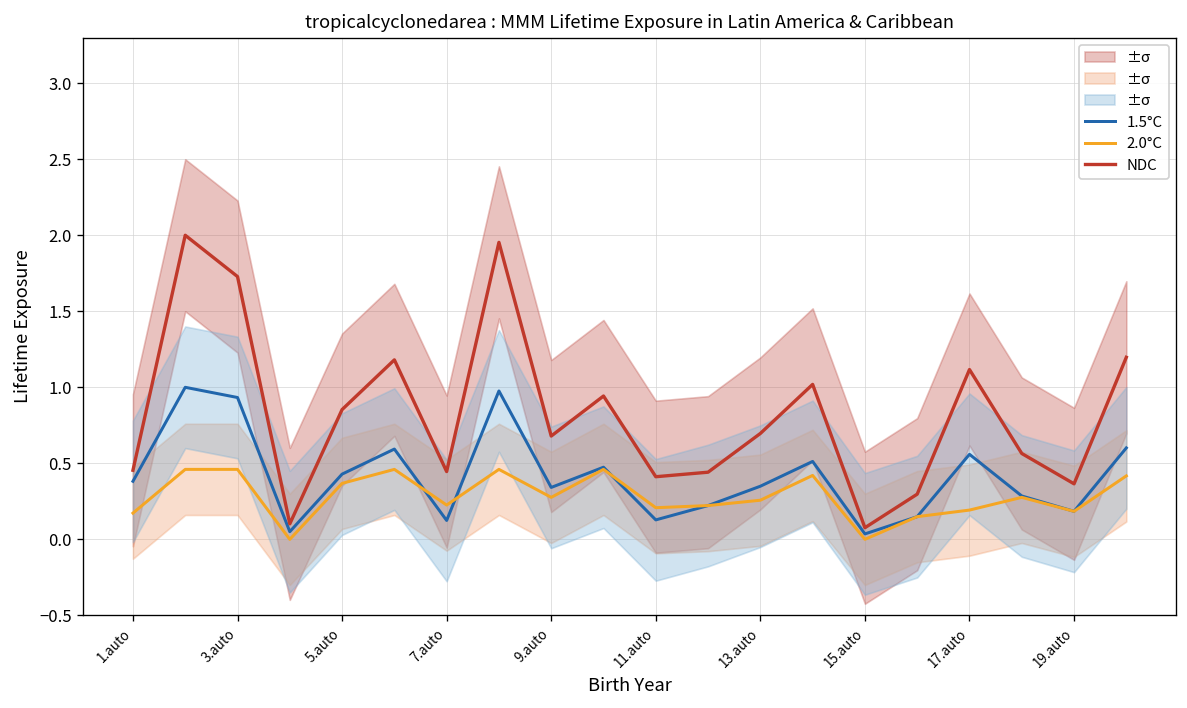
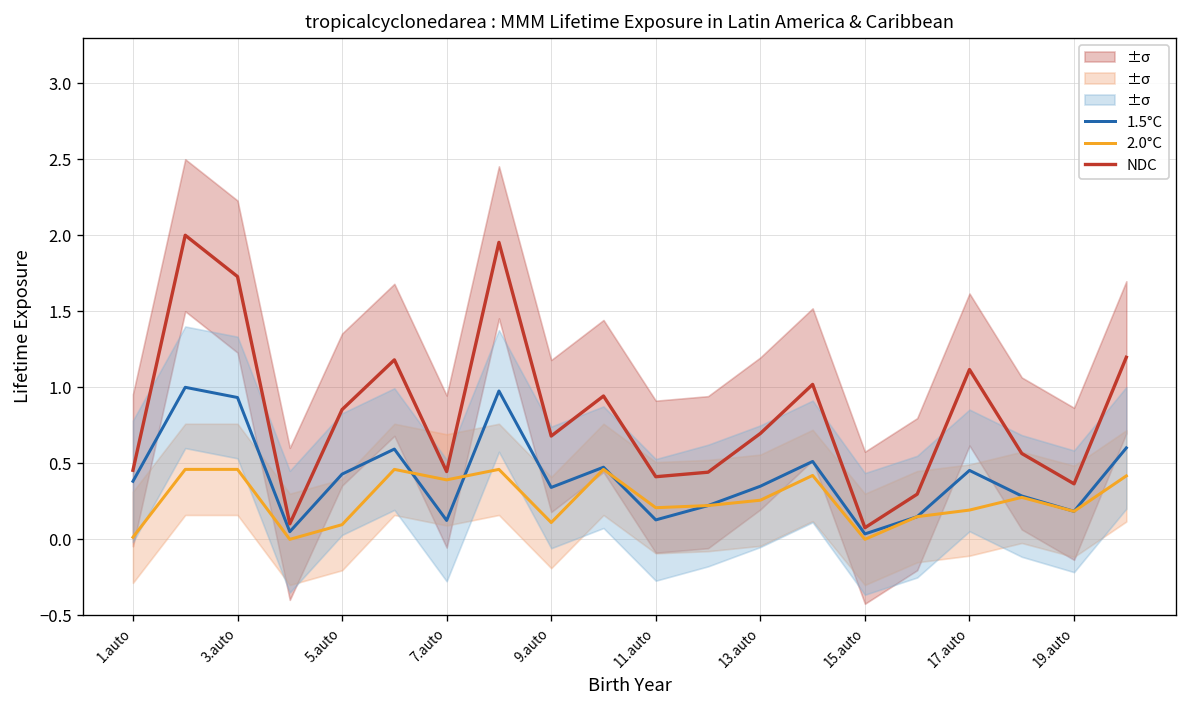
2.0°C, 1.auto: 0.17 -> 0.01
2.0°C, 5.auto: 0.37 -> 0.10
2.0°C, 7.auto: 0.23 -> 0.39
2.0°C, 9.auto: 0.28 -> 0.11
1.5°C, 17.auto: 0.56 -> 0.45
